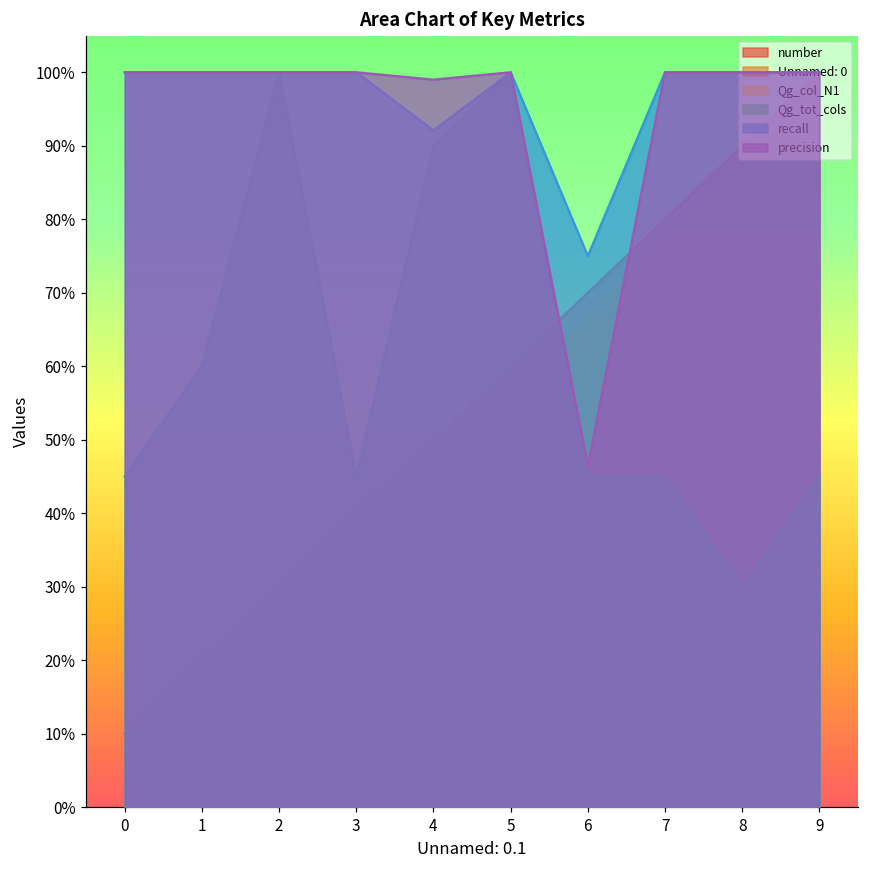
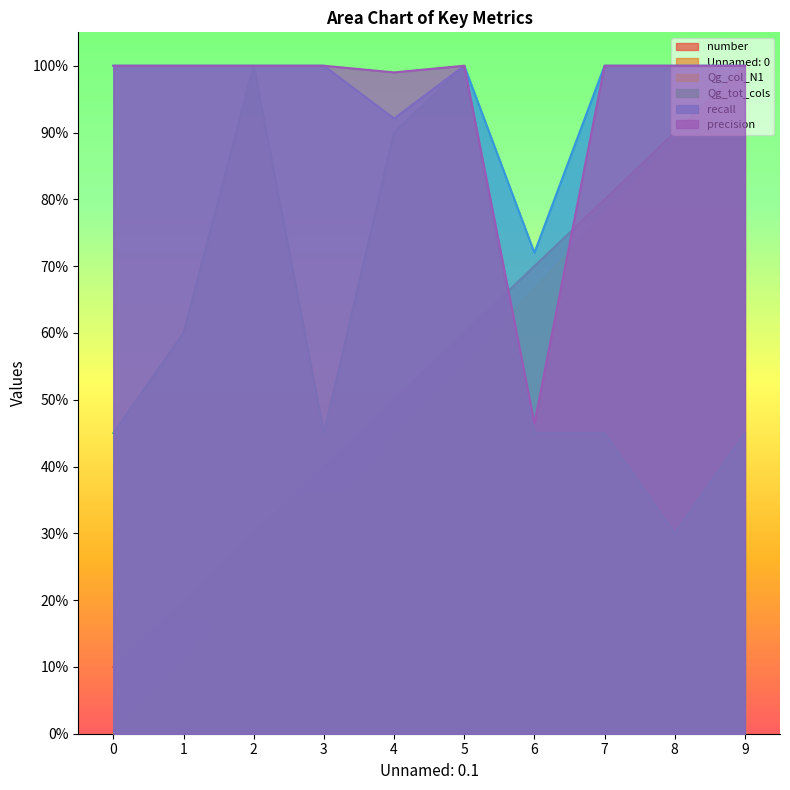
recall, 6: 75% -> 72%
